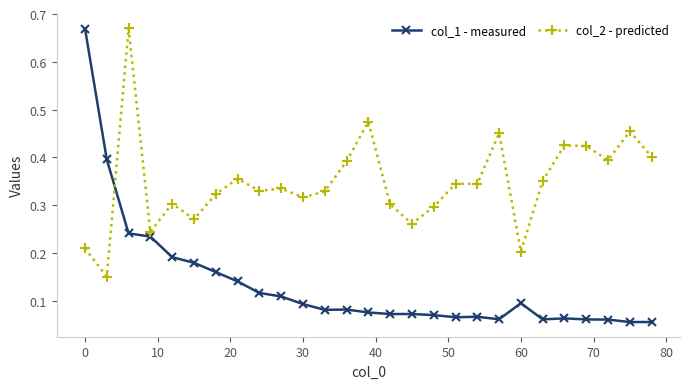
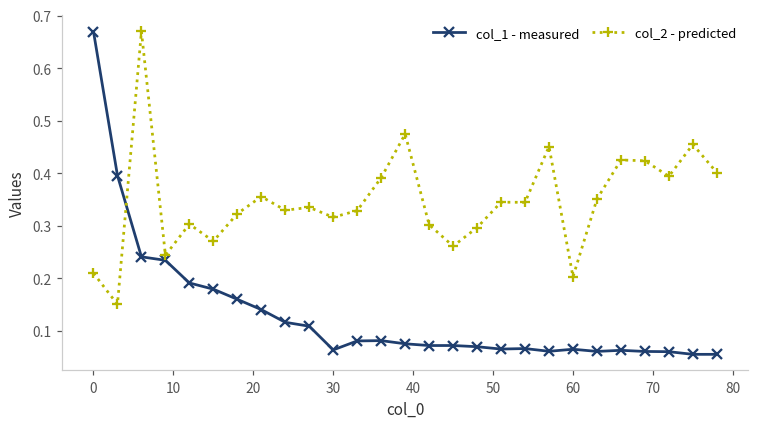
col_1 - measured, 30: 0.09 -> 0.06
col_1 - measured, 60: 0.09 -> 0.07
